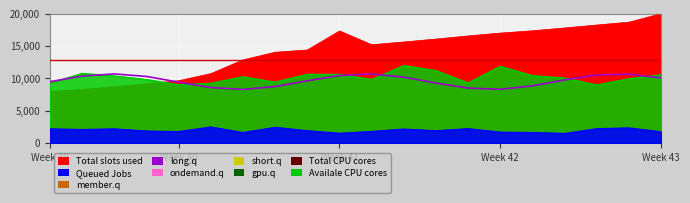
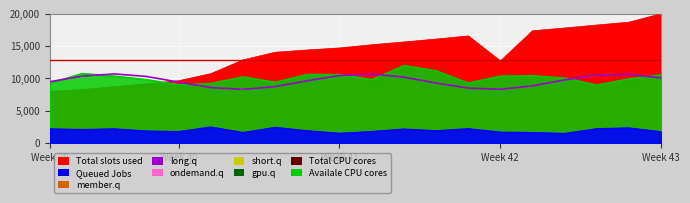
Total slots used, Week 41: 17,000 -> 15,000
Total slots used, Week 42: 17,000 -> 13,000
Availale CPU cores, Week 42: 12,000 -> 10,000
